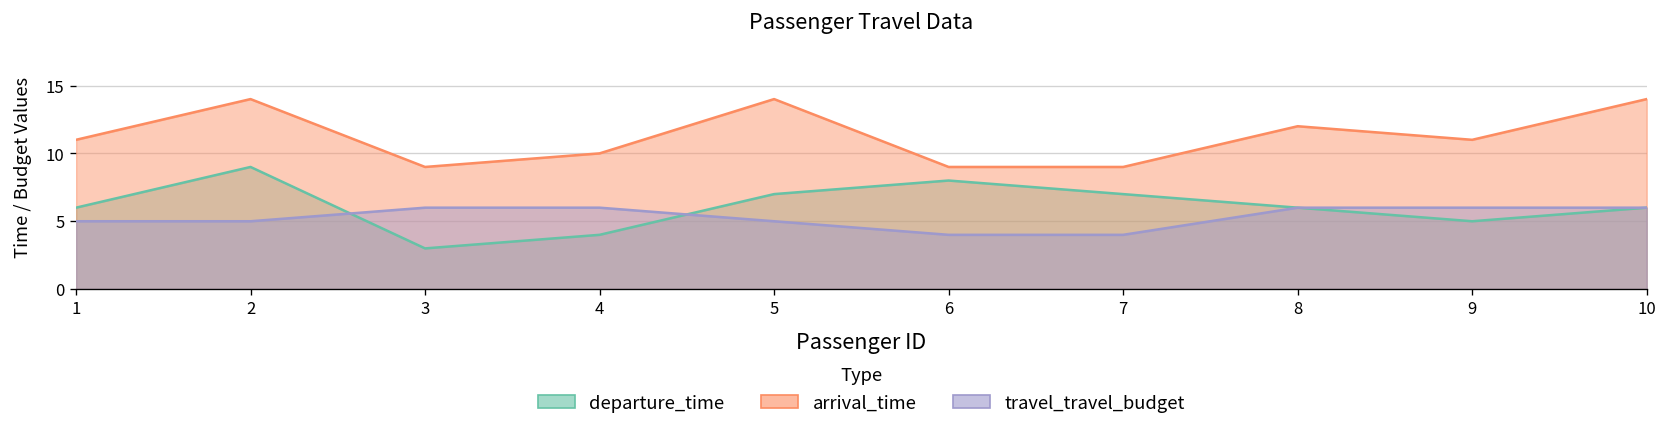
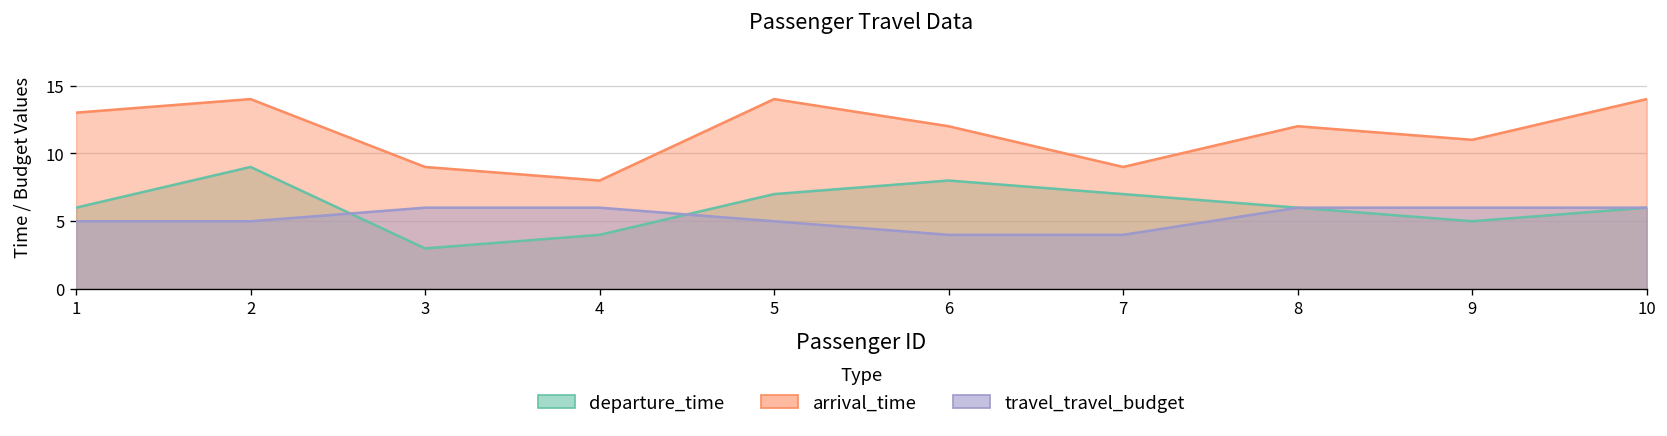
arrival_time, 1: 11 -> 13
arrival_time, 4: 10 -> 8
arrival_time, 6: 9 -> 12
